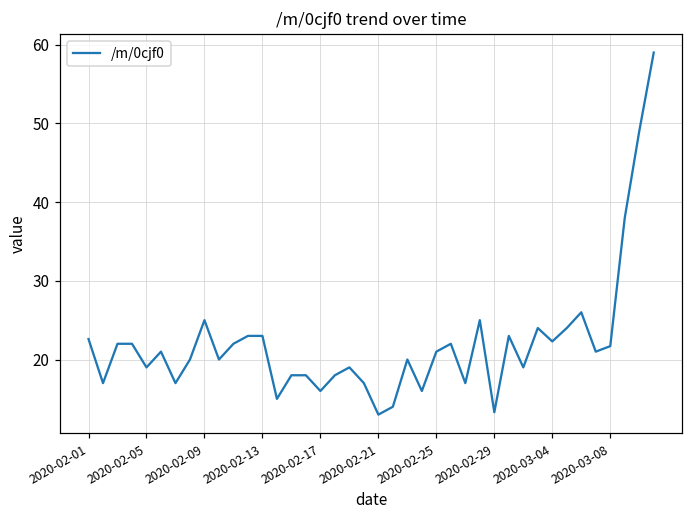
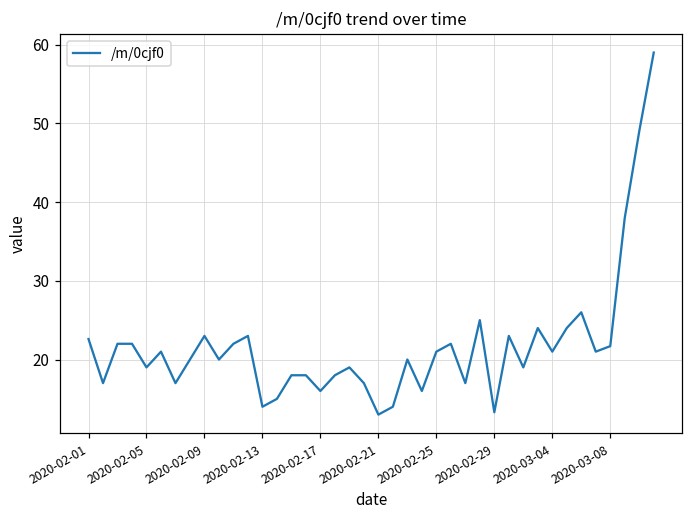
2020-02-09: 25 -> 23
2020-02-13: 23 -> 14
2020-03-04: 22 -> 21
